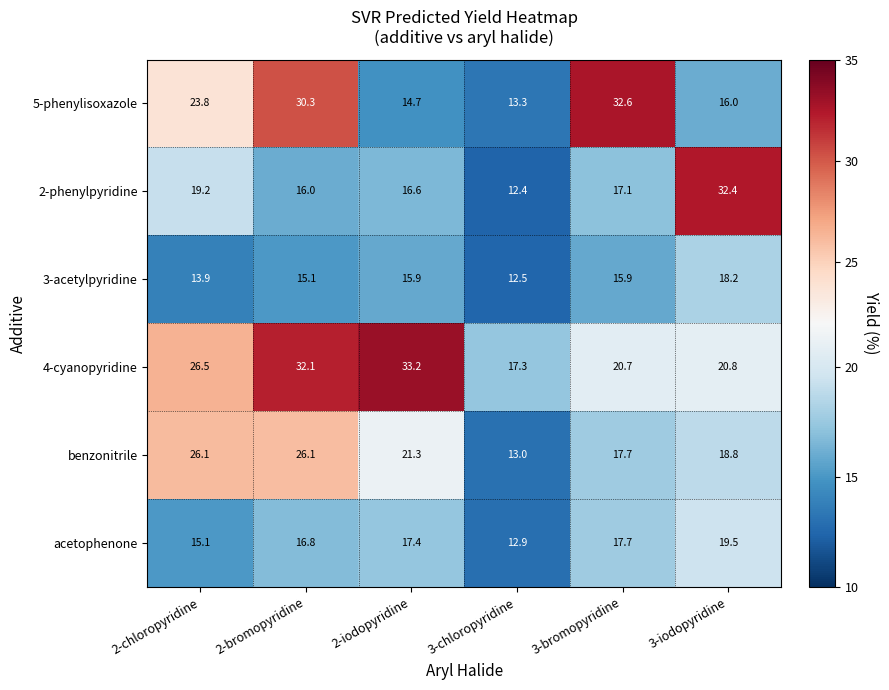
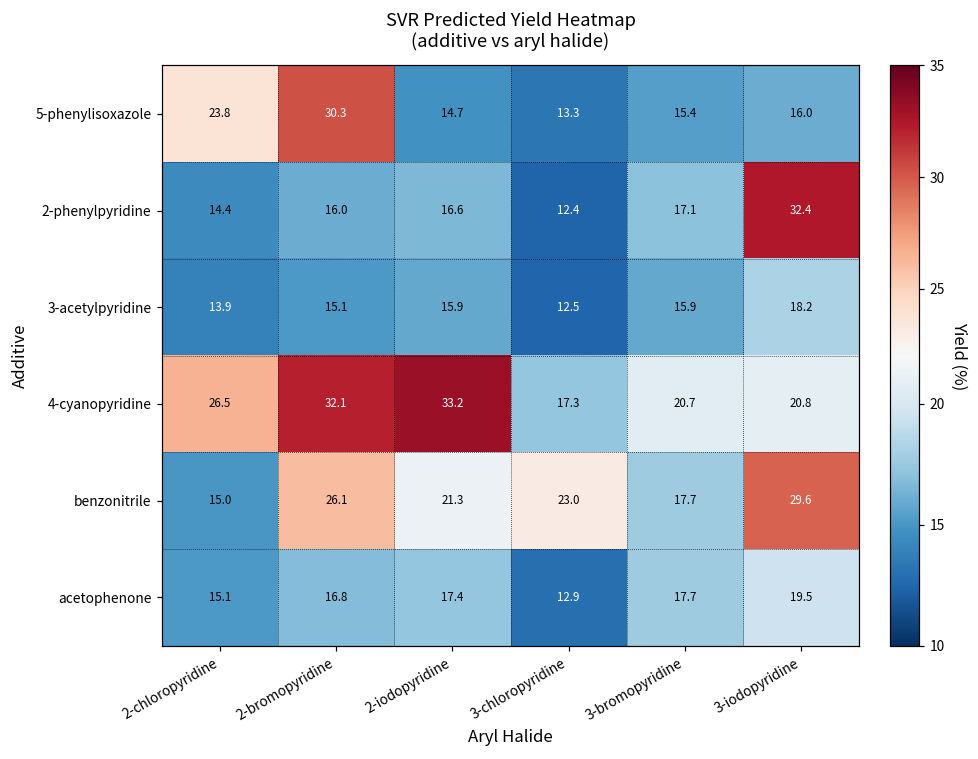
5-phenylisoxazole, 3-bromopyridine: 32.6 -> 15.4
2-phenylpyridine, 2-chloropyridine: 19.2 -> 14.4
benzonitrile, 2-chloropyridine: 26.1 -> 15.0
benzonitrile, 3-chloropyridine: 13.0 -> 23.0
benzonitrile, 3-iodopyridine: 18.8 -> 29.6
